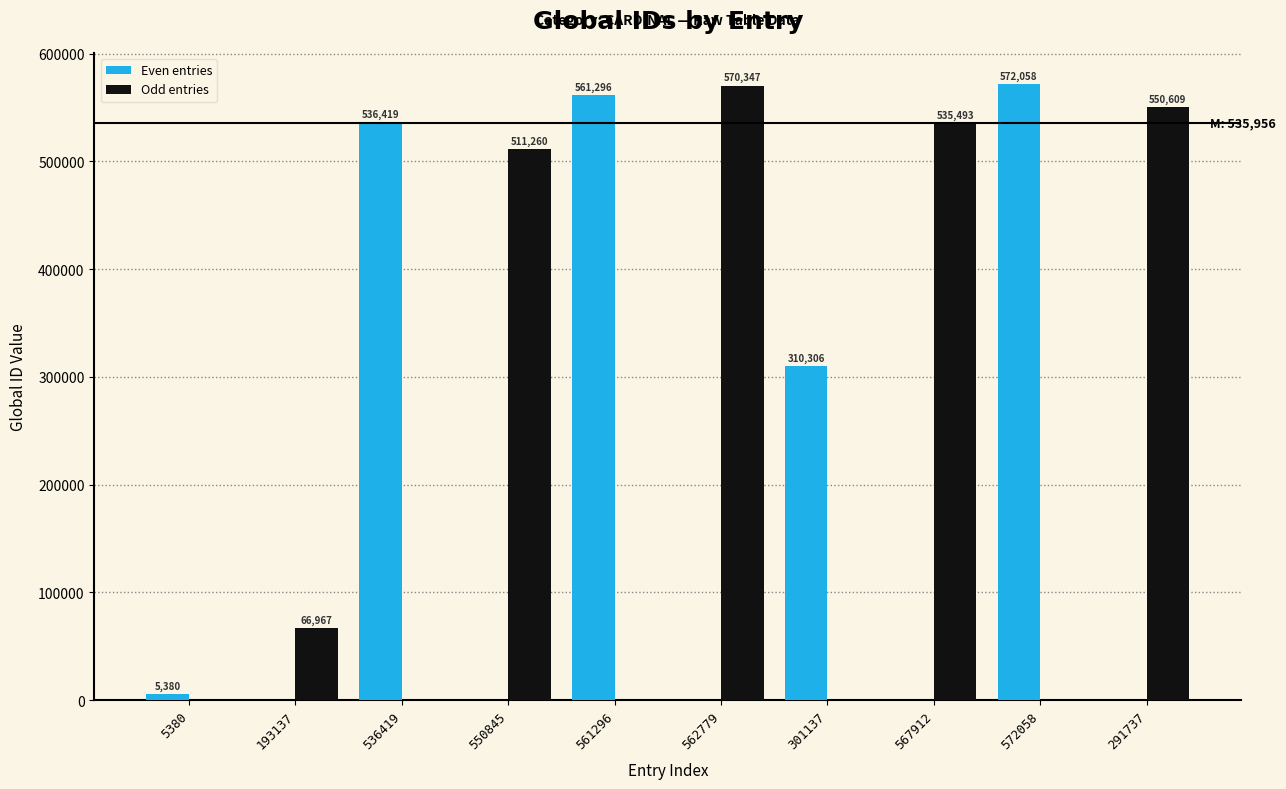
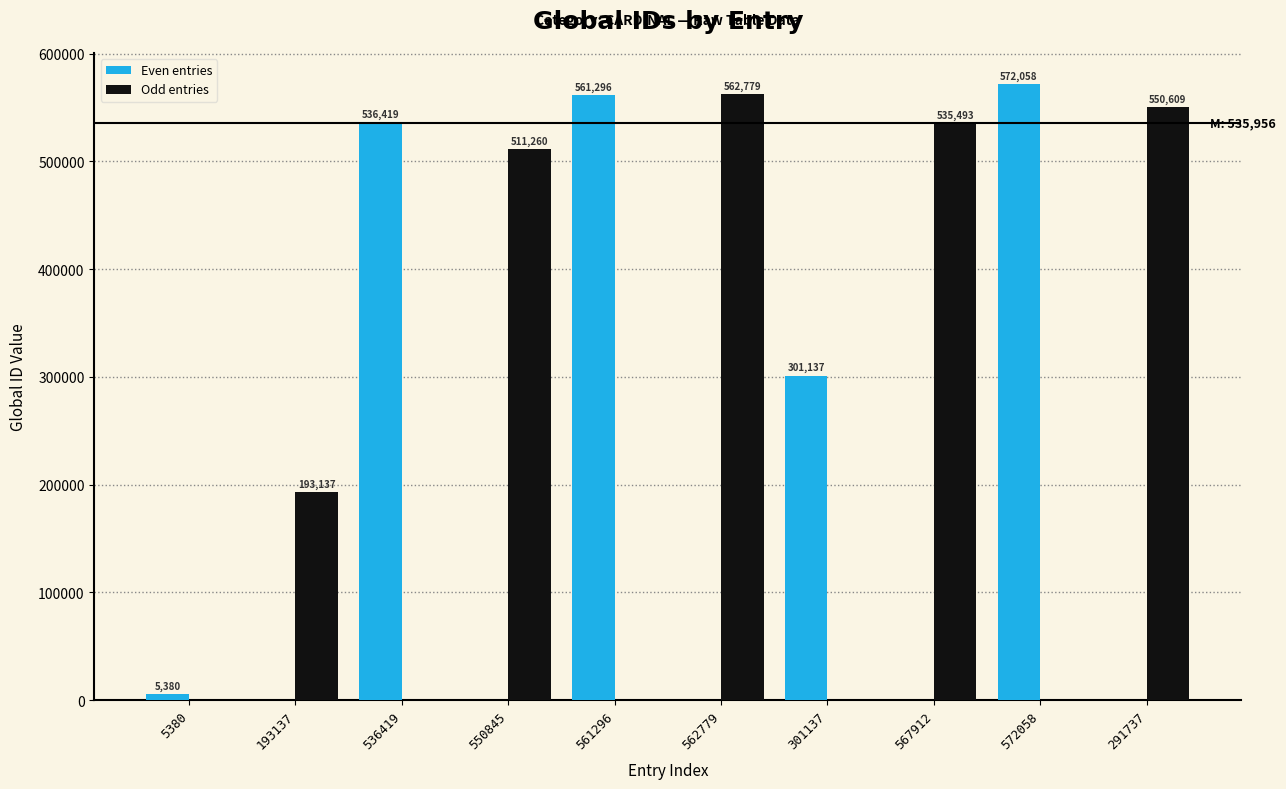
Odd entries, 193137: 66,967 -> 193,137
Odd entries, 562779: 570,347 -> 562,779
Even entries, 301137: 310,306 -> 301,137
